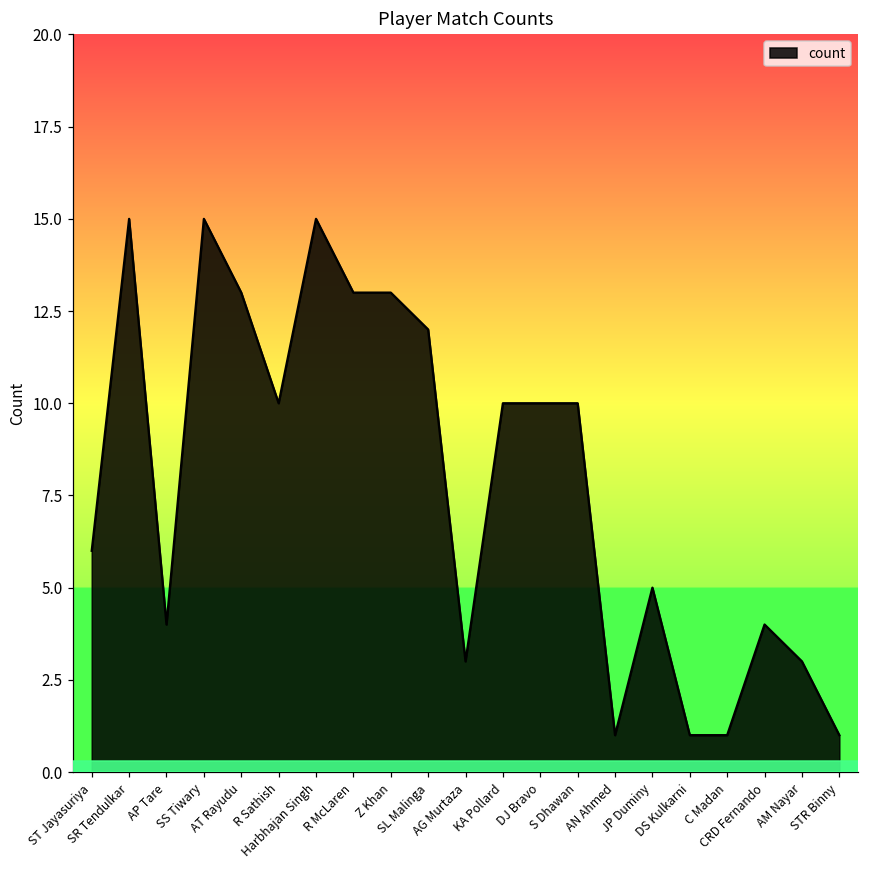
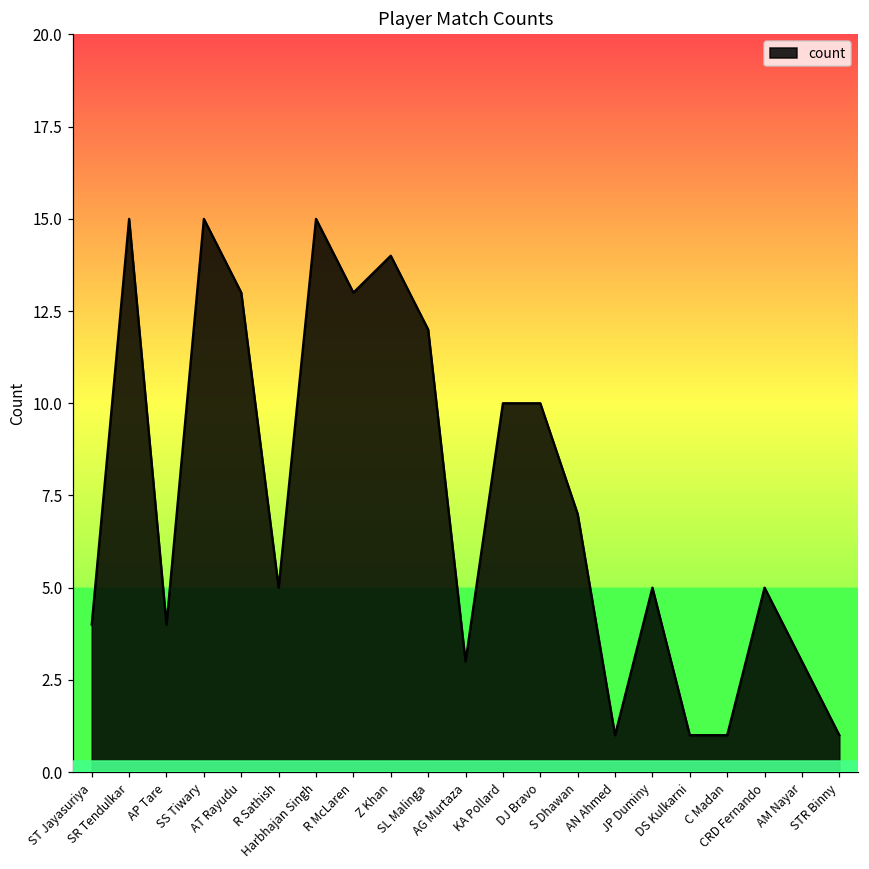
ST Jayasuriya: 6 -> 4
R Sathish: 10 -> 5
Z Khan: 13 -> 14
S Dhawan: 10 -> 7
CRD Fernando: 4 -> 5
